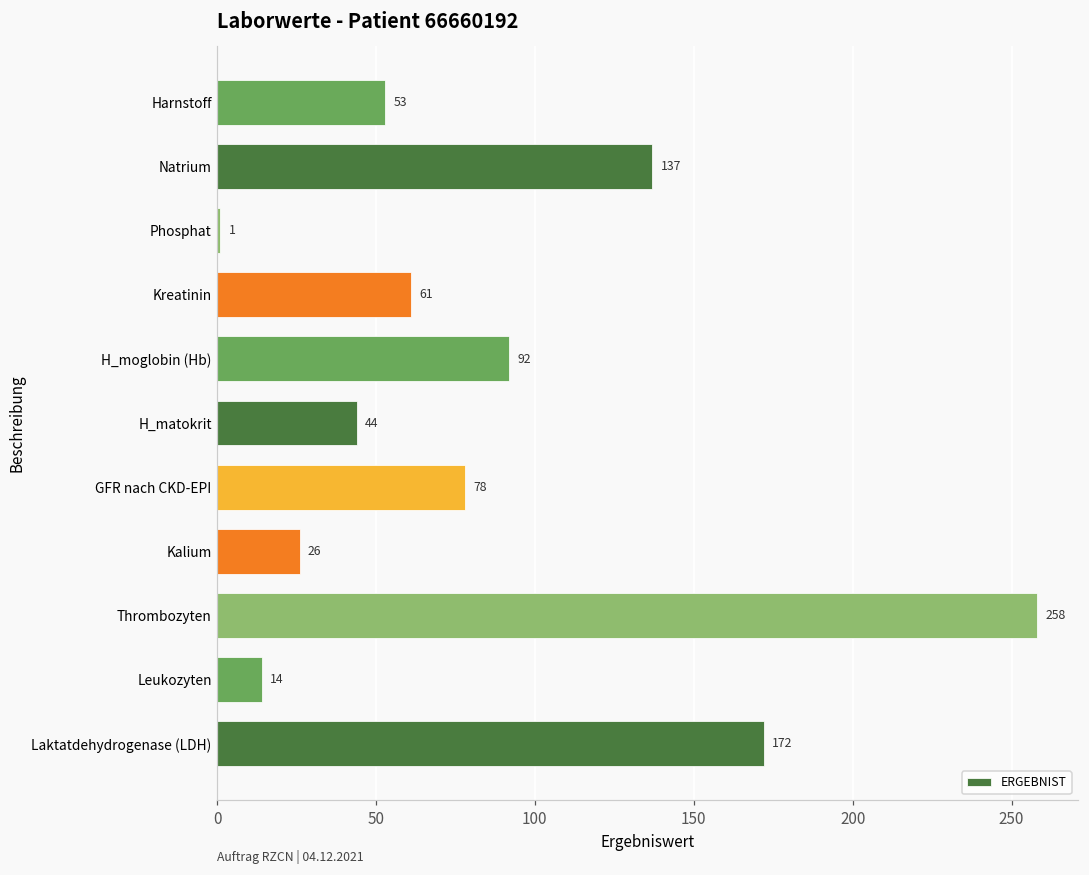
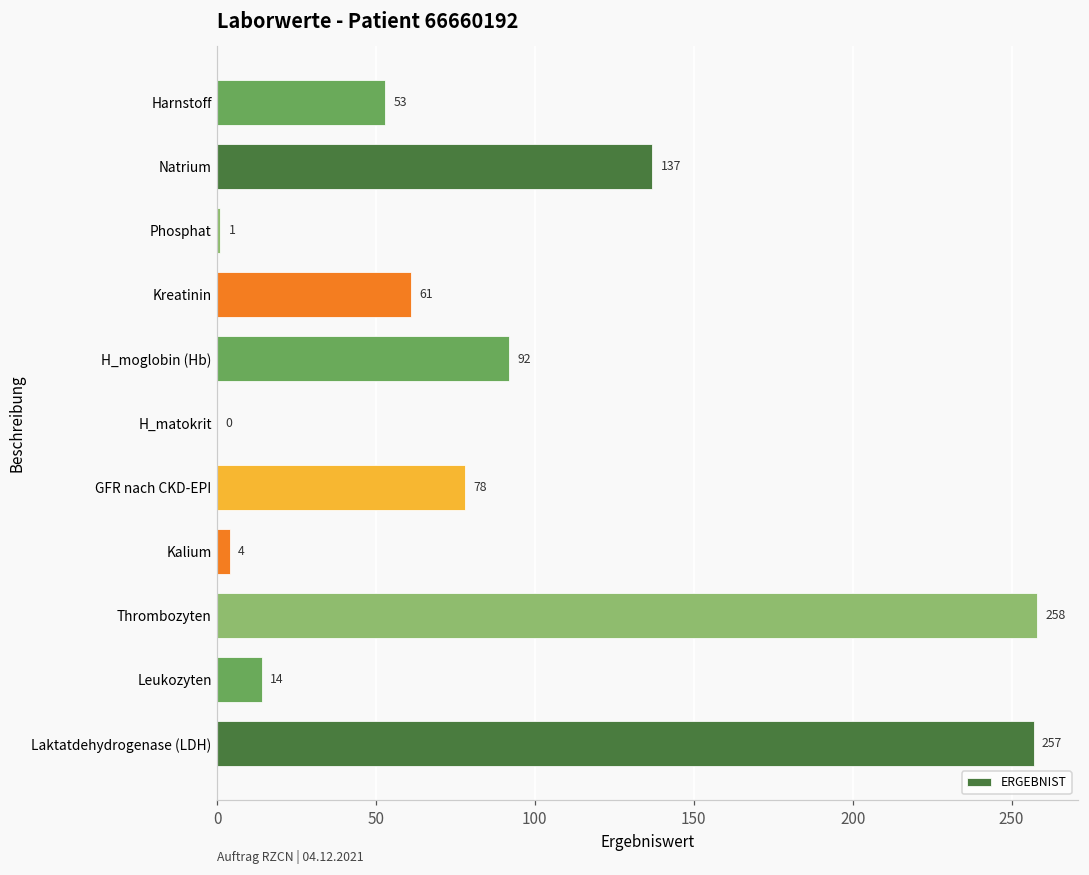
H_matokrit: 44 -> 0
Kalium: 26 -> 4
Laktatdehydrogenase (LDH): 172 -> 257
